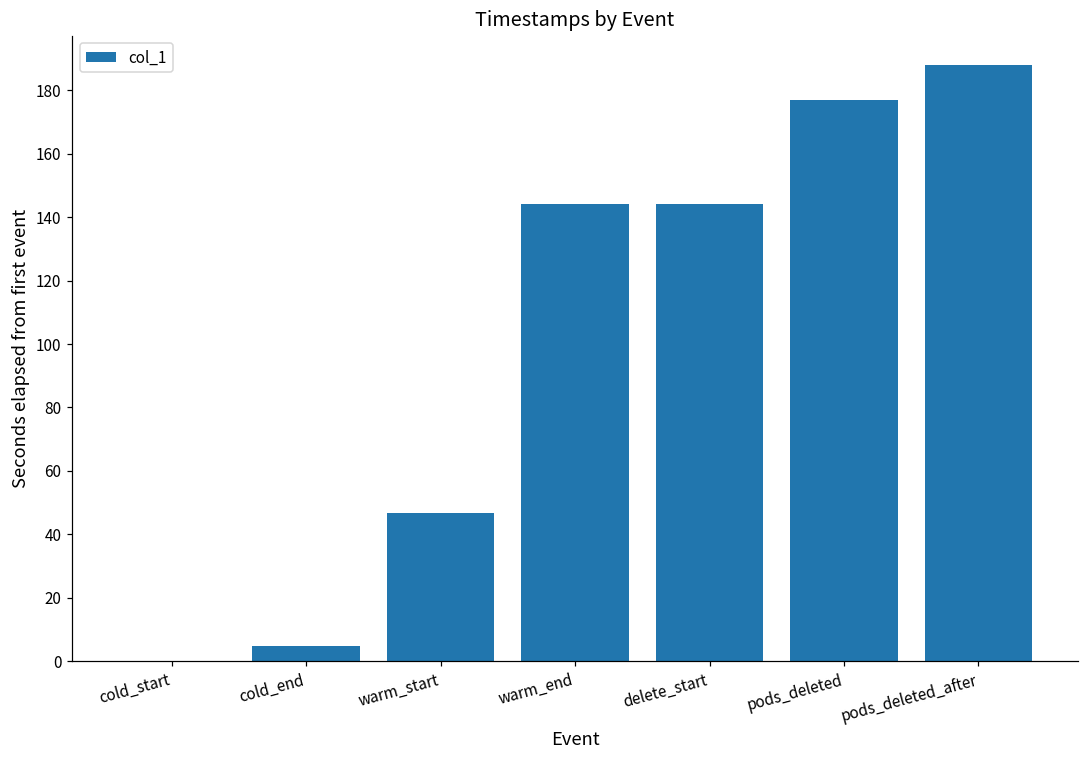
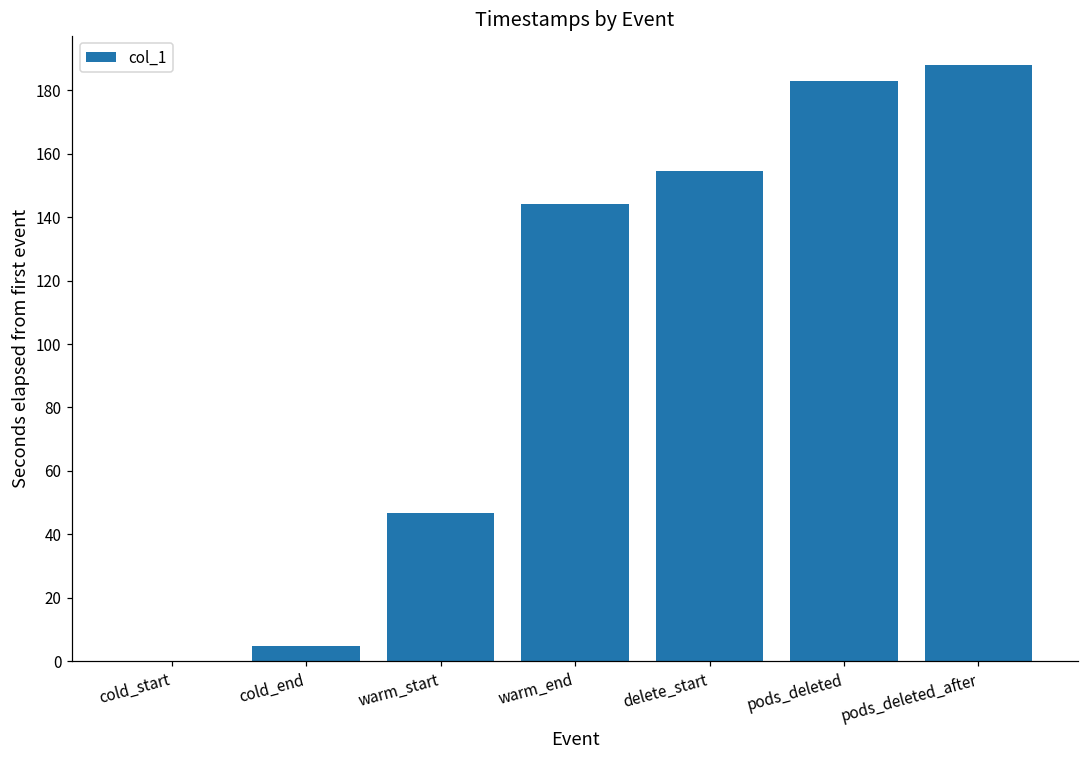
delete_start: 144 -> 154
pods_deleted: 177 -> 183
